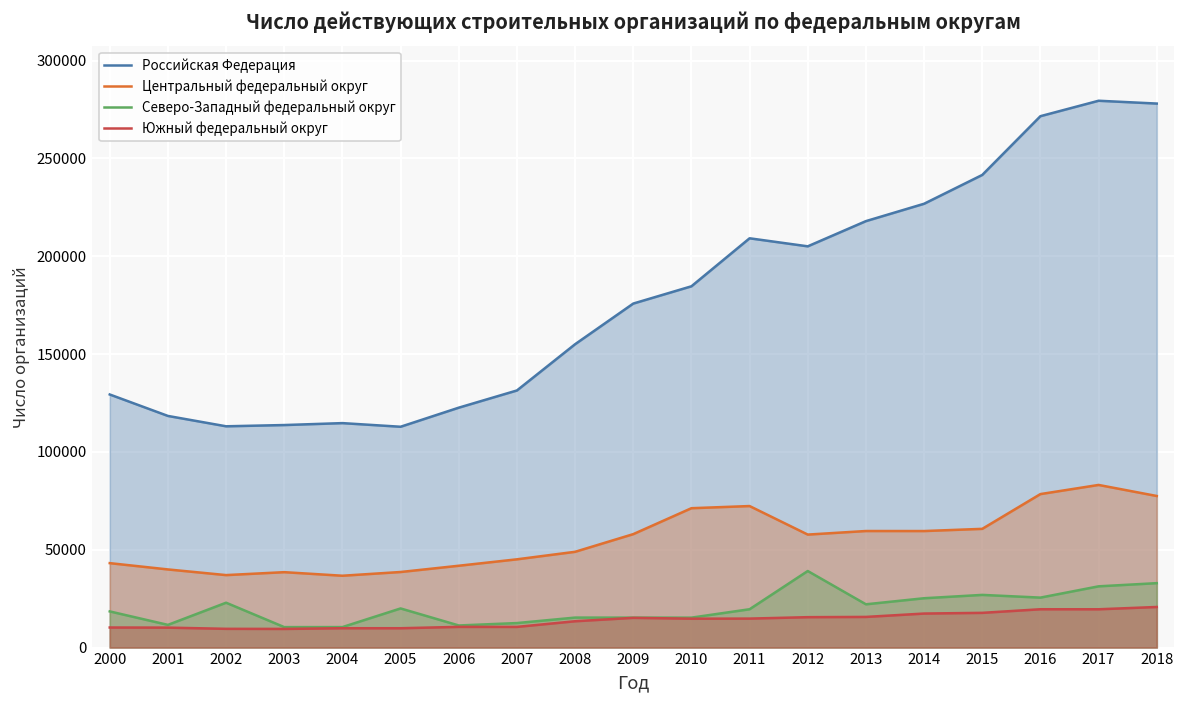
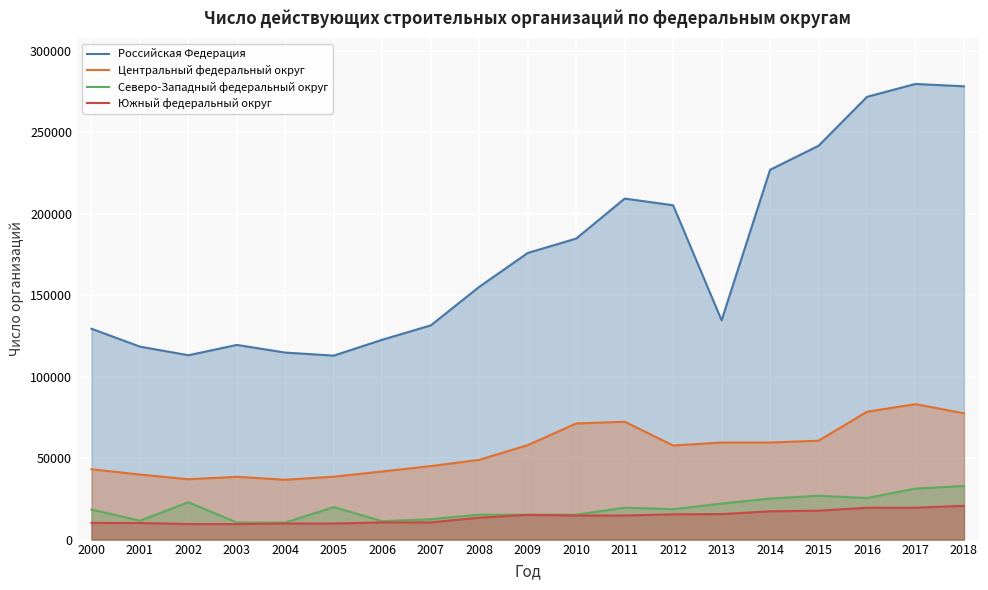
Российская Федерация, 2003: 114000 -> 119000
Северо-Западный федеральный округ, 2012: 39000 -> 19000
Российская Федерация, 2013: 218000 -> 134000
